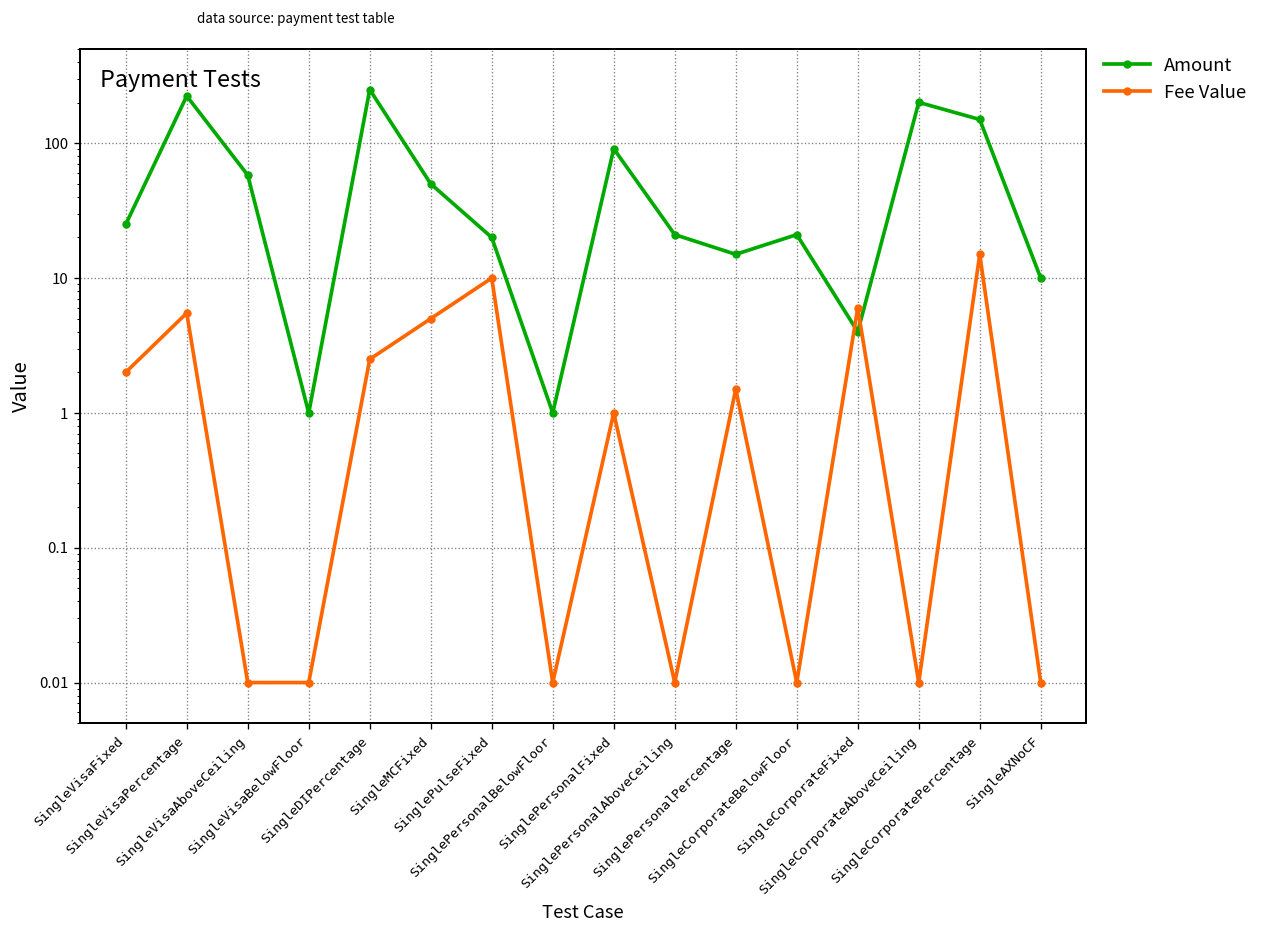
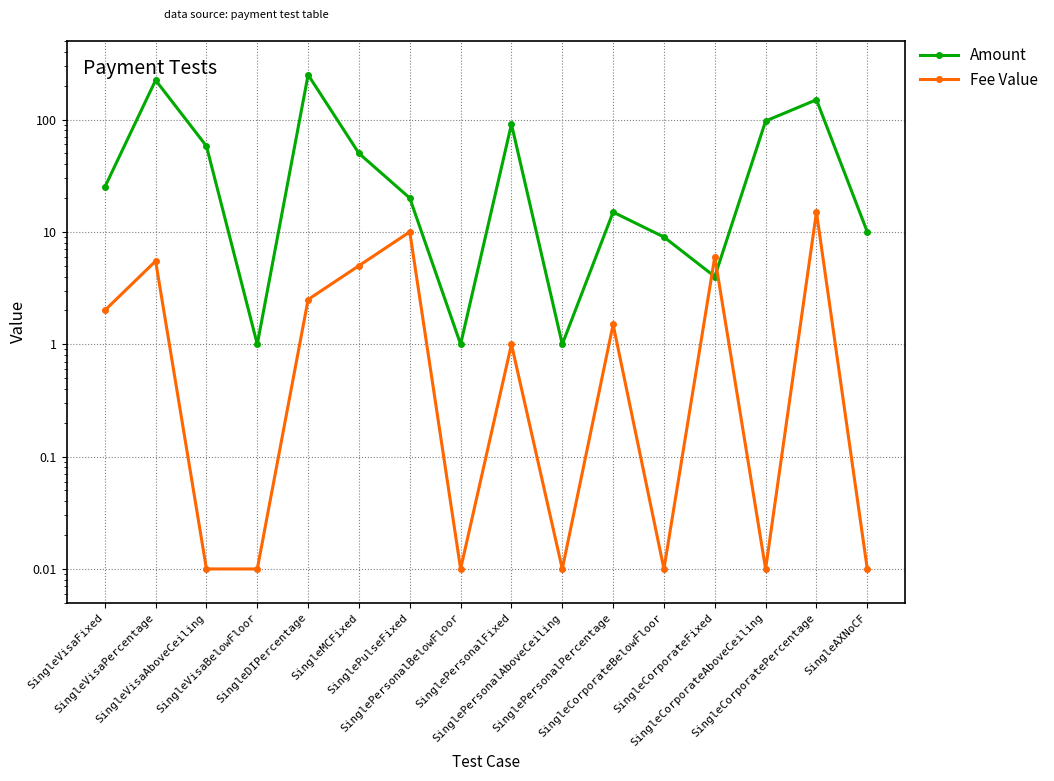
Amount, SinglePersonalAboveCeiling: 21 -> 1
Amount, SingleCorporateBelowFloor: 21 -> 9
Amount, SingleCorporateAboveCeiling: 200 -> 100
